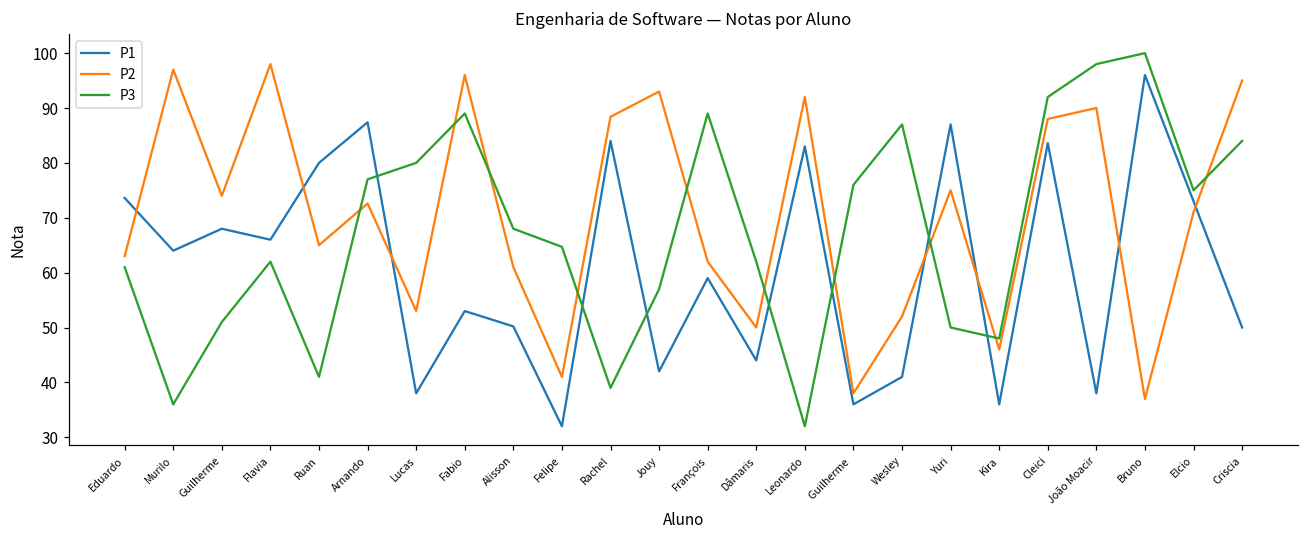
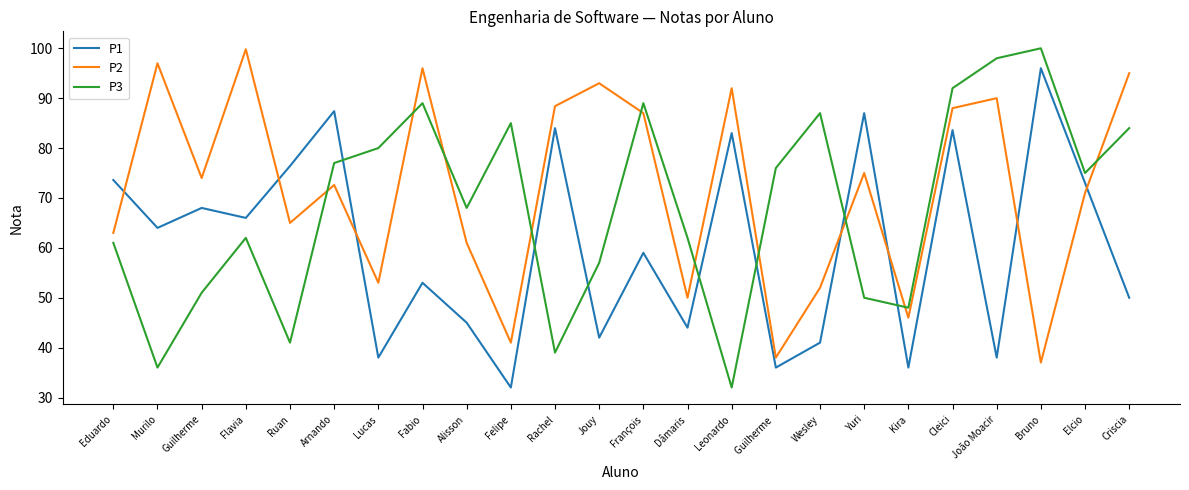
P2, Flavia: 98 -> 100
P1, Ruan: 80 -> 76
P1, Alisson: 50 -> 45
P3, Felipe: 65 -> 85
P2, François: 62 -> 87
